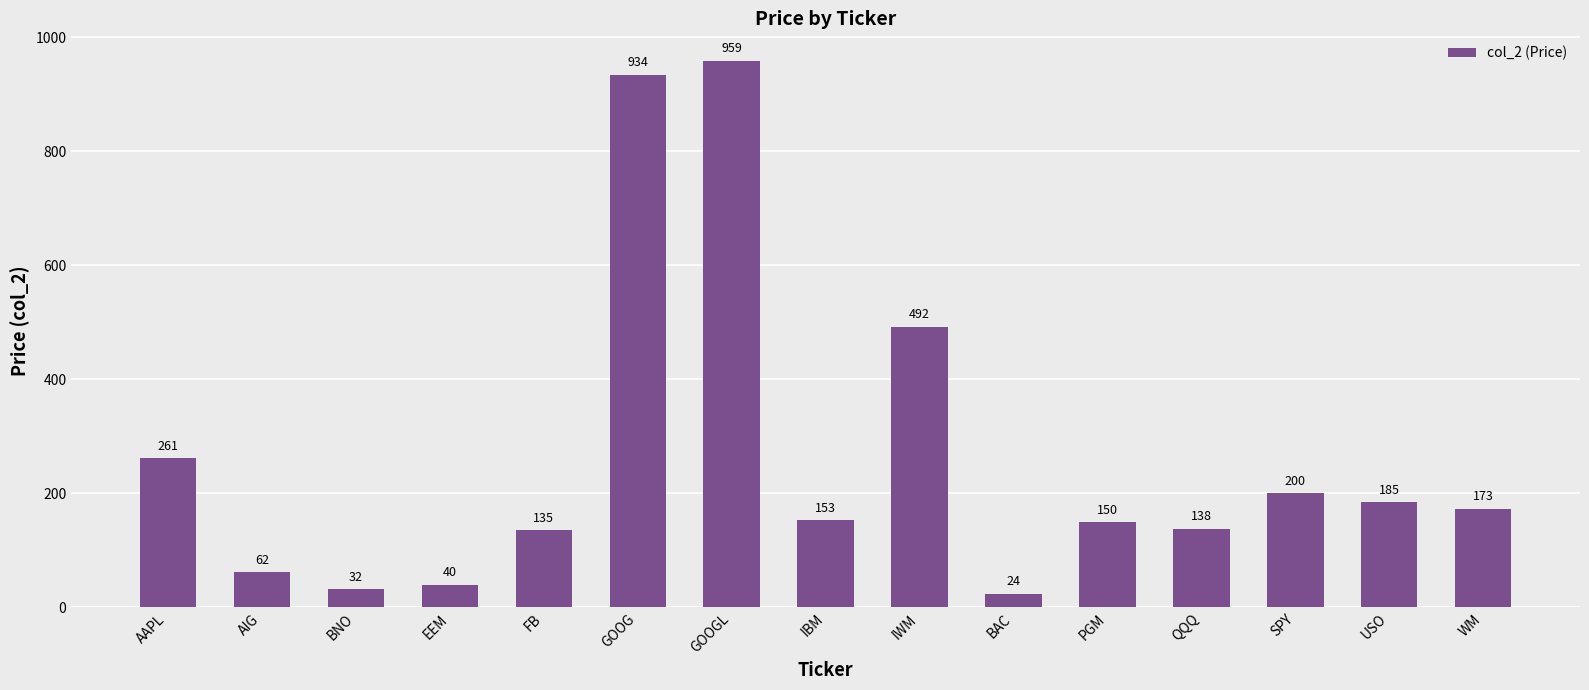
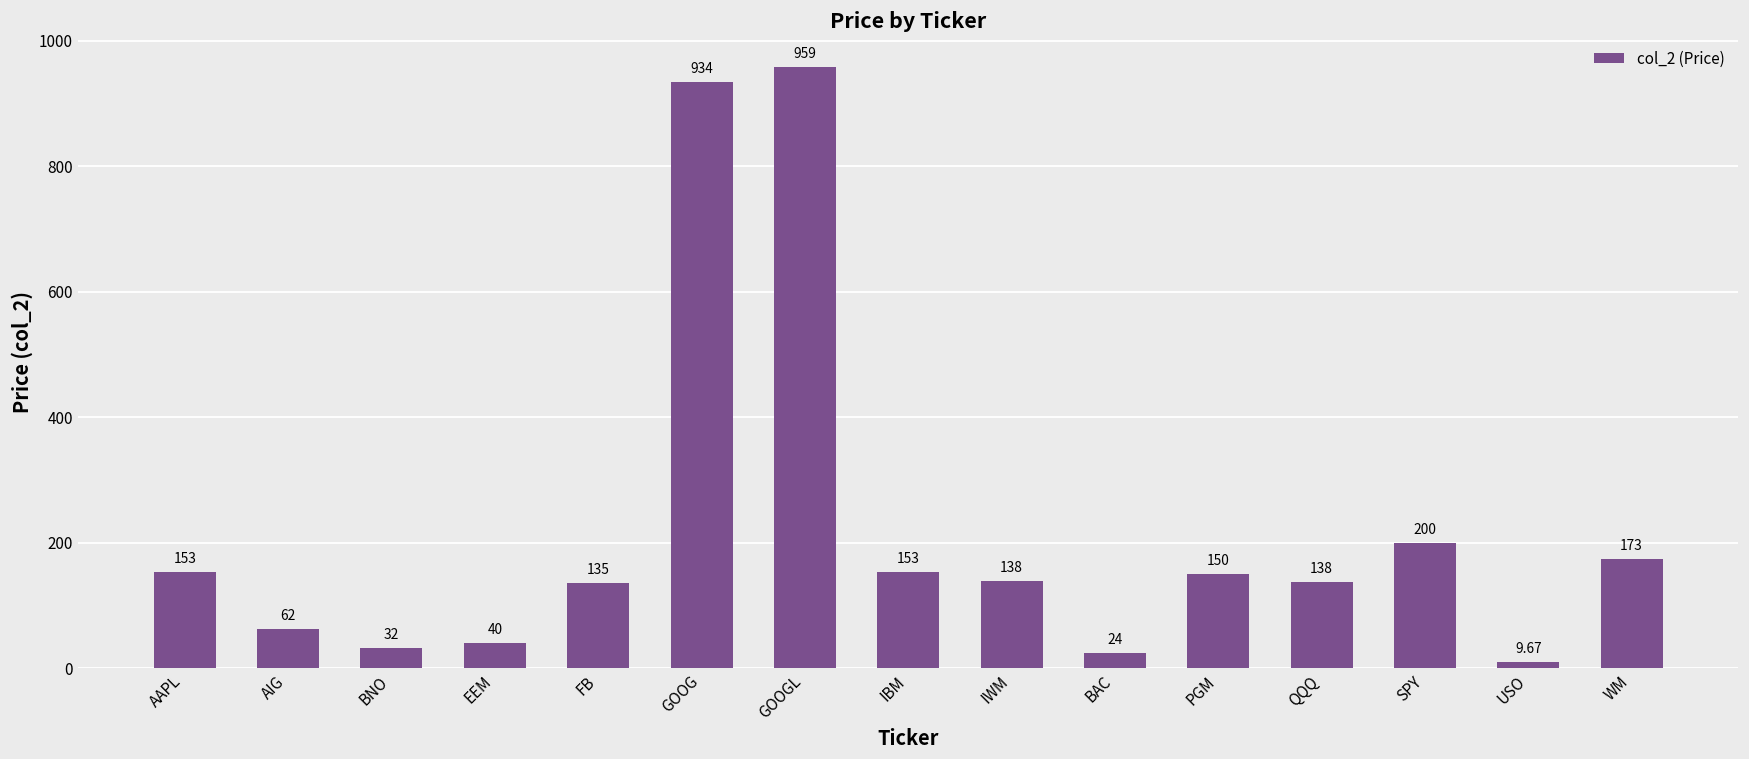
AAPL: 261 -> 153
IWM: 492 -> 138
USO: 185 -> 9.67
